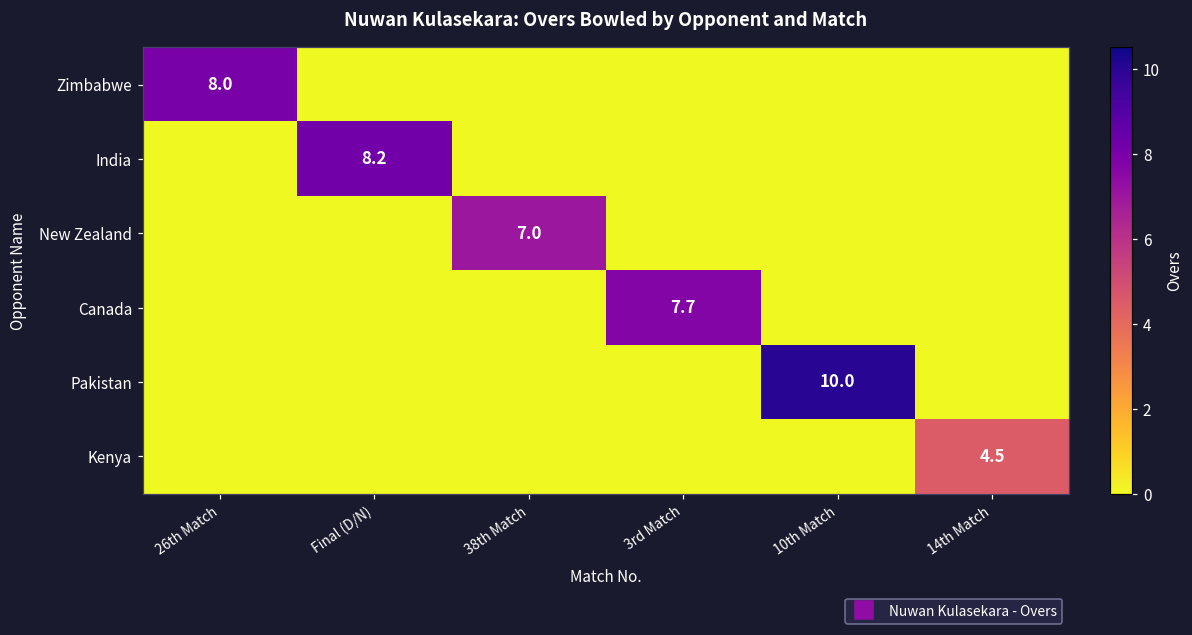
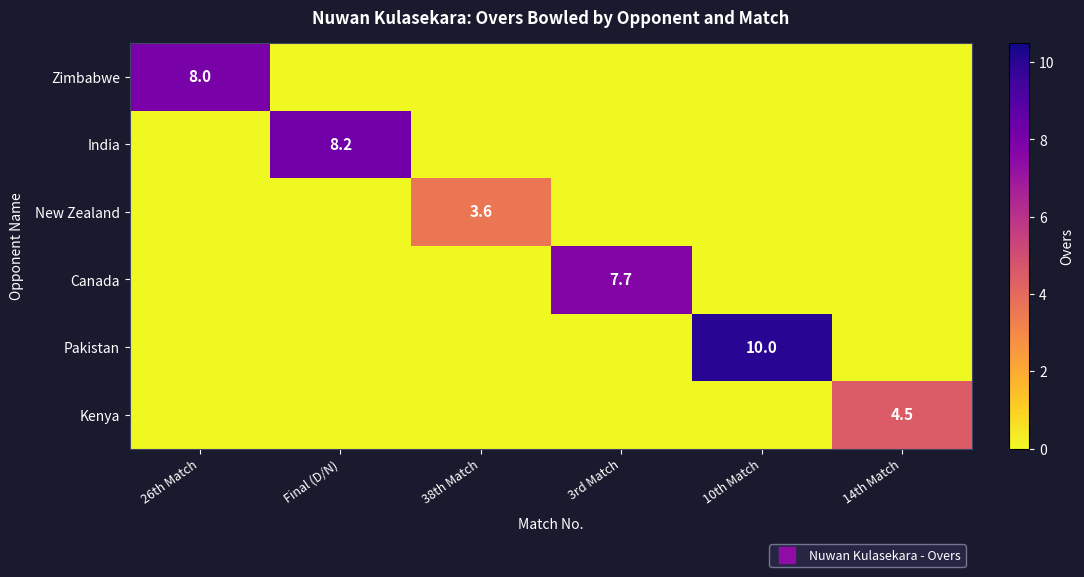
New Zealand, 38th Match: 7.0 -> 3.6
